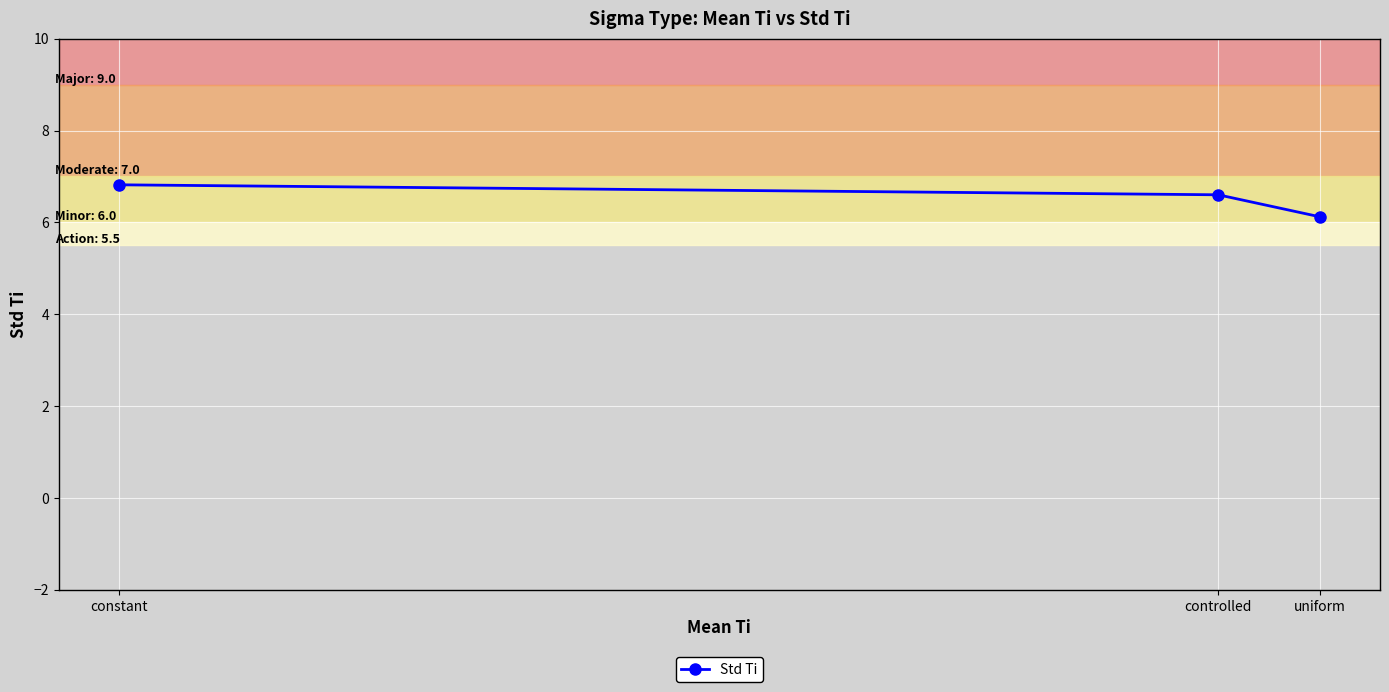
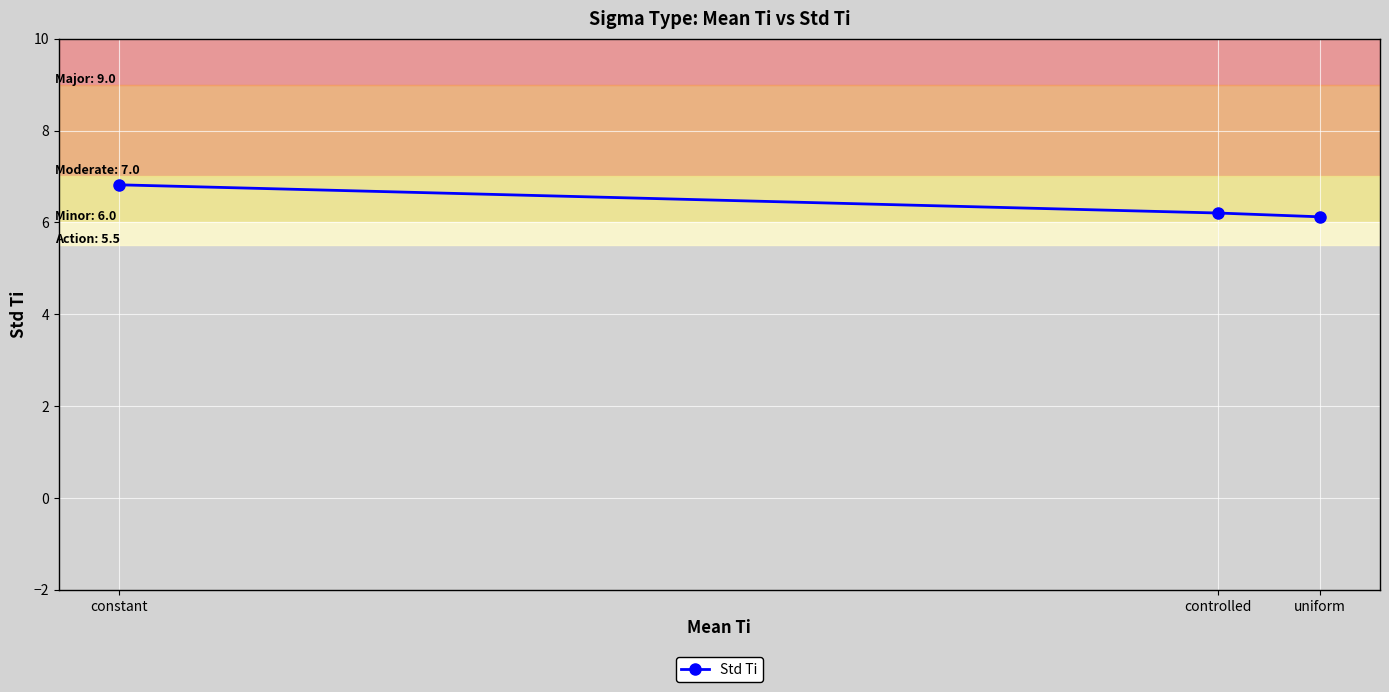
controlled: 6.6 -> 6.2
